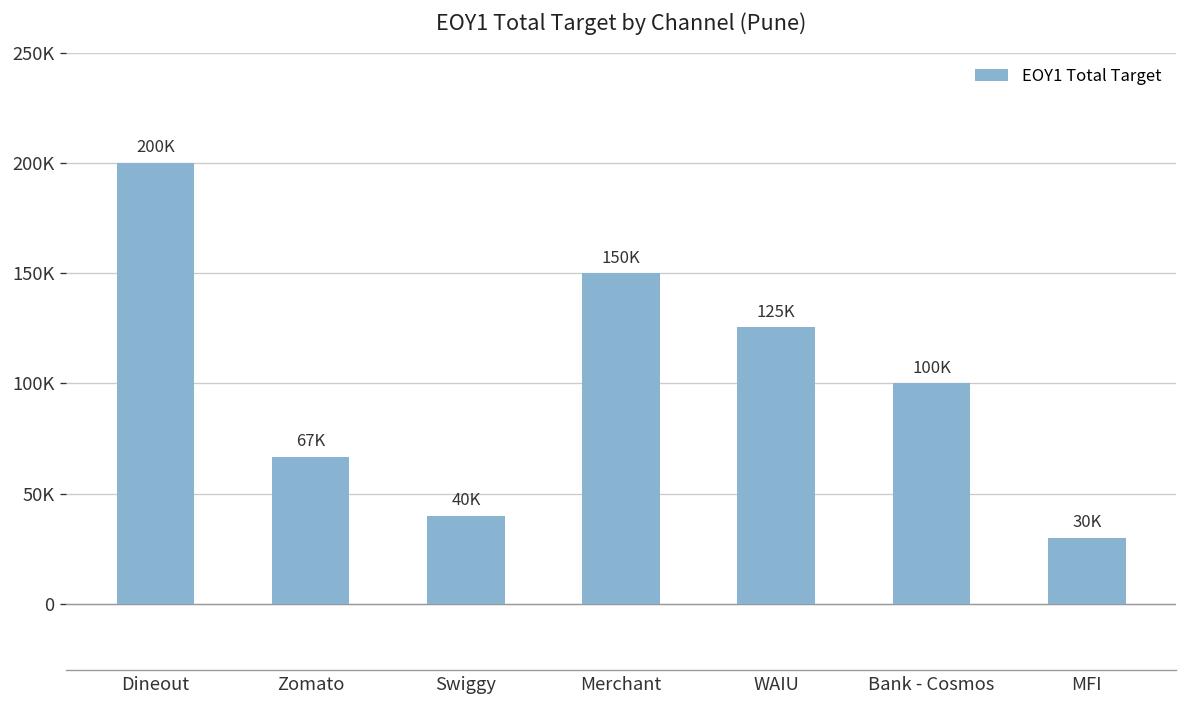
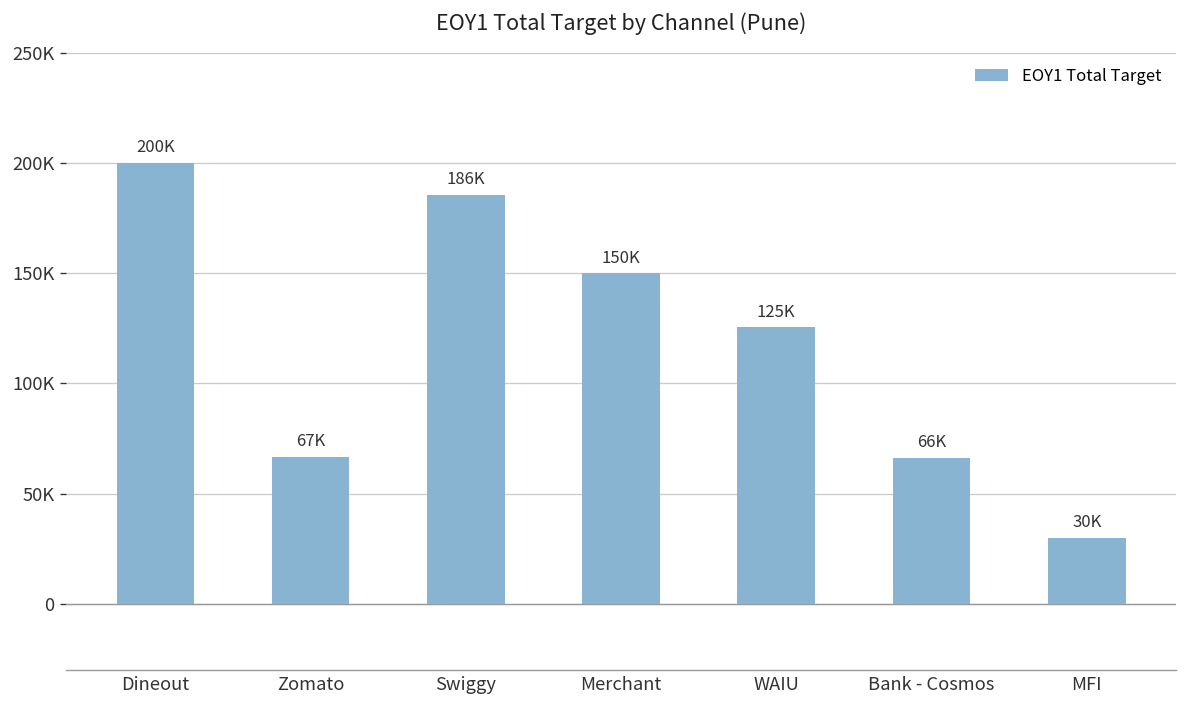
Swiggy: 40K -> 186K
Bank - Cosmos: 100K -> 66K
